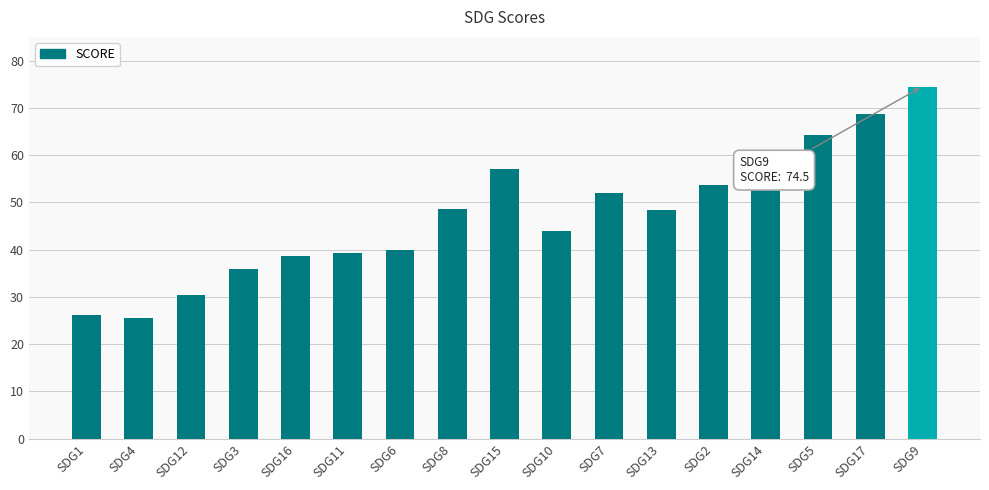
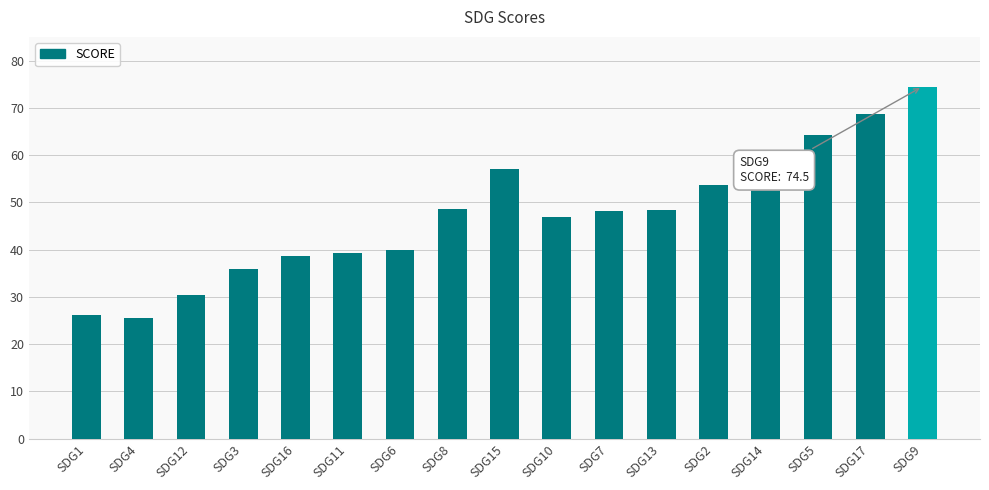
SDG10: 44 -> 47
SDG7: 52 -> 48
